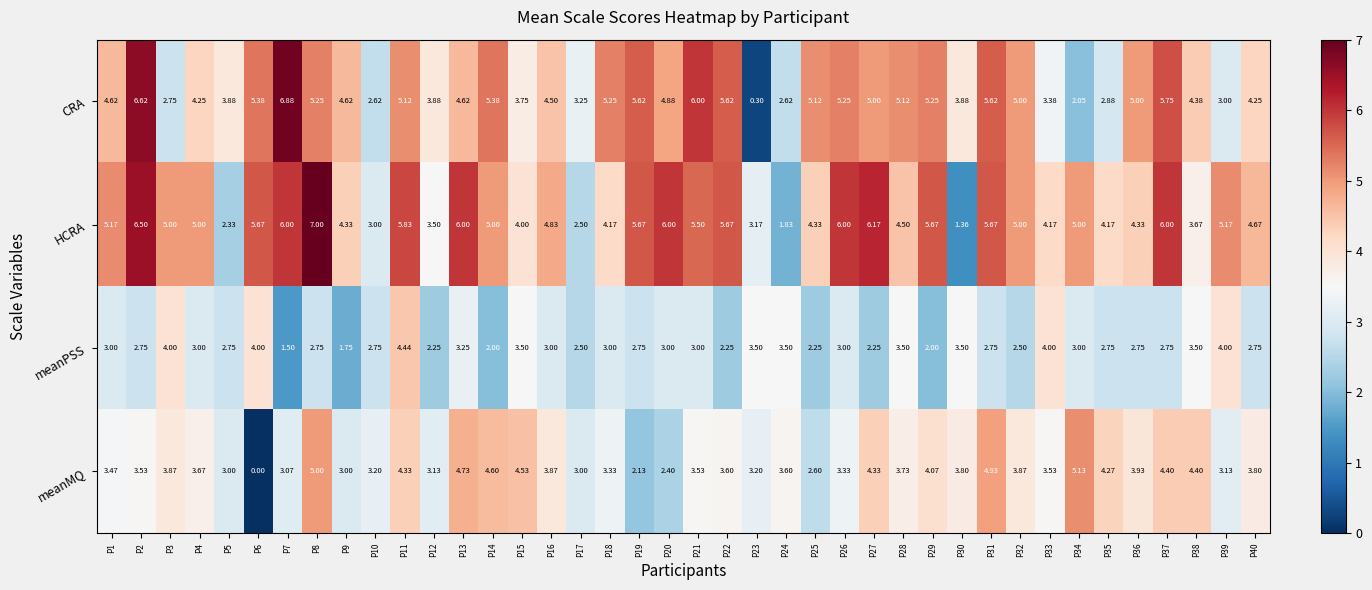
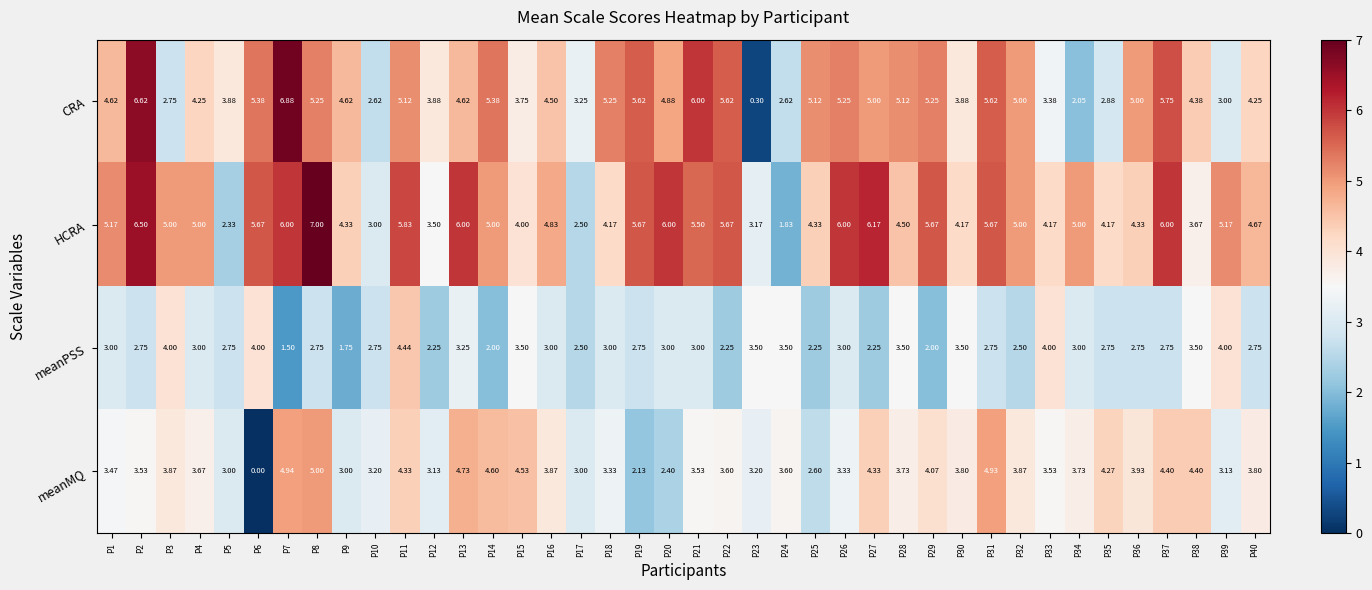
HCRA, P30: 1.36 -> 4.17
meanMQ, P7: 3.07 -> 4.94
meanMQ, P34: 5.13 -> 3.73
